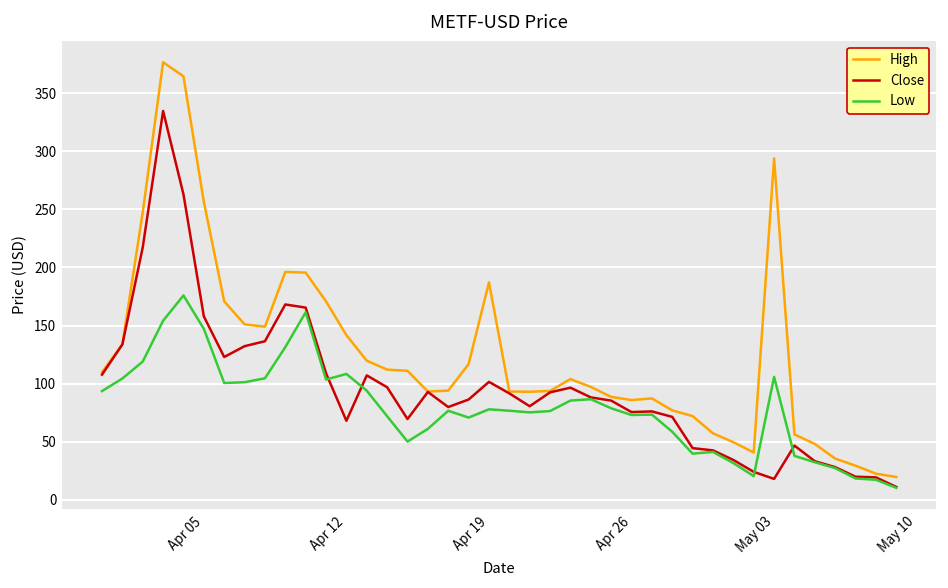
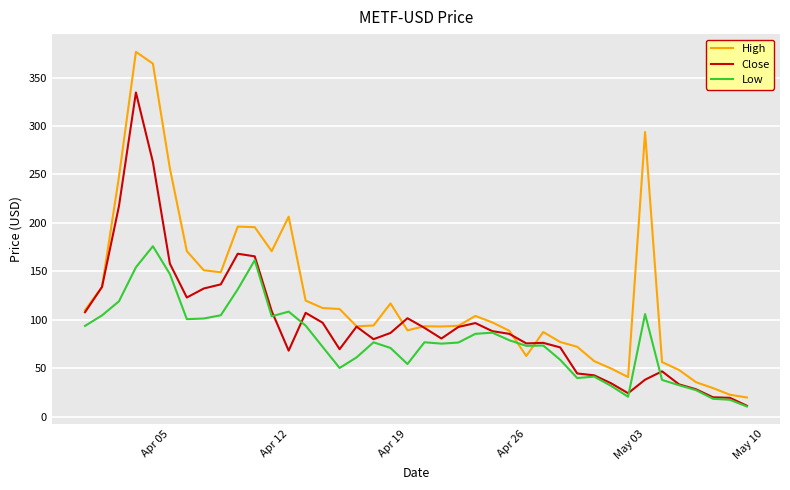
High, Apr 12: 140 -> 210
High, Apr 19: 190 -> 90
Low, Apr 19: 80 -> 50
High, Apr 26: 90 -> 60
Close, May 03: 20 -> 40
